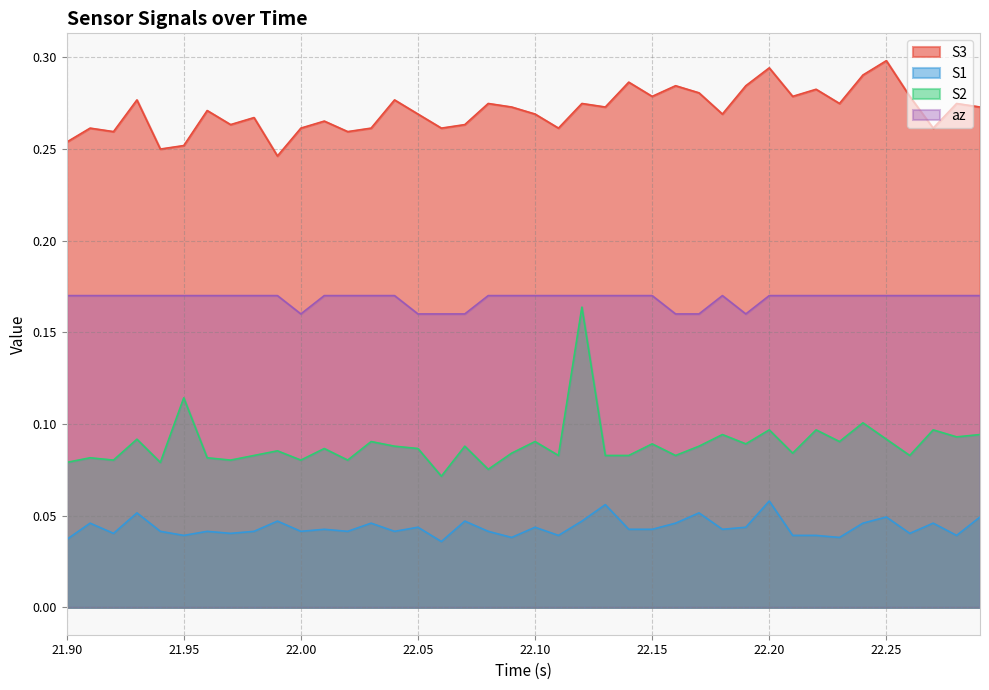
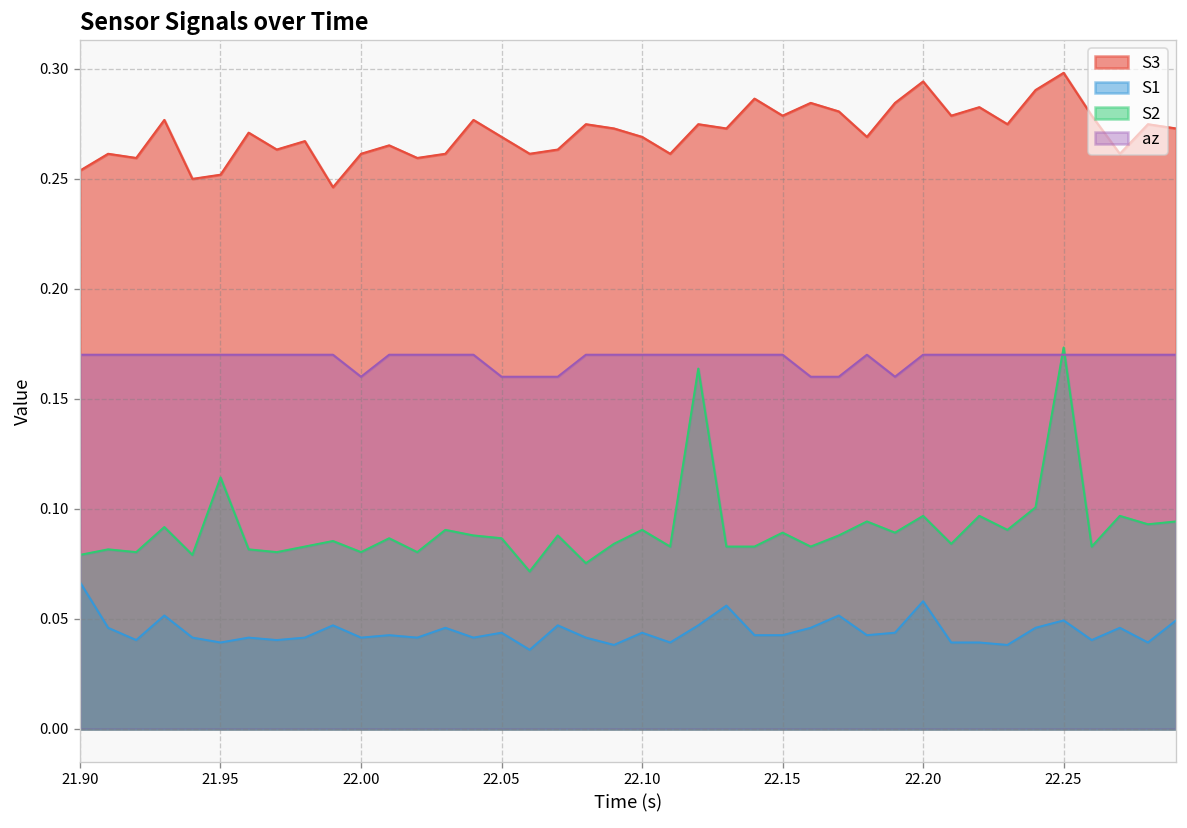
S1, 21.90: 0.037 -> 0.067
S2, 22.25: 0.092 -> 0.173
